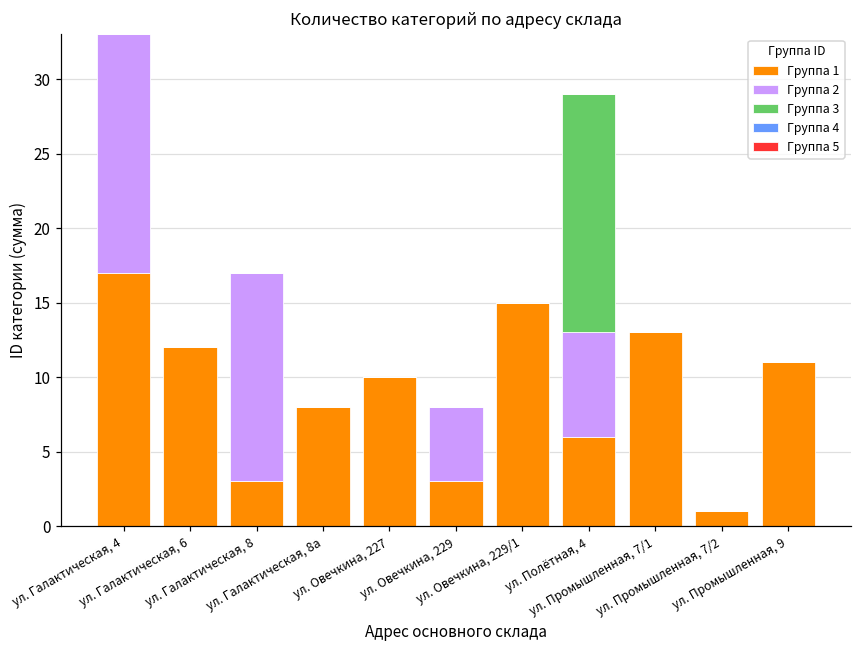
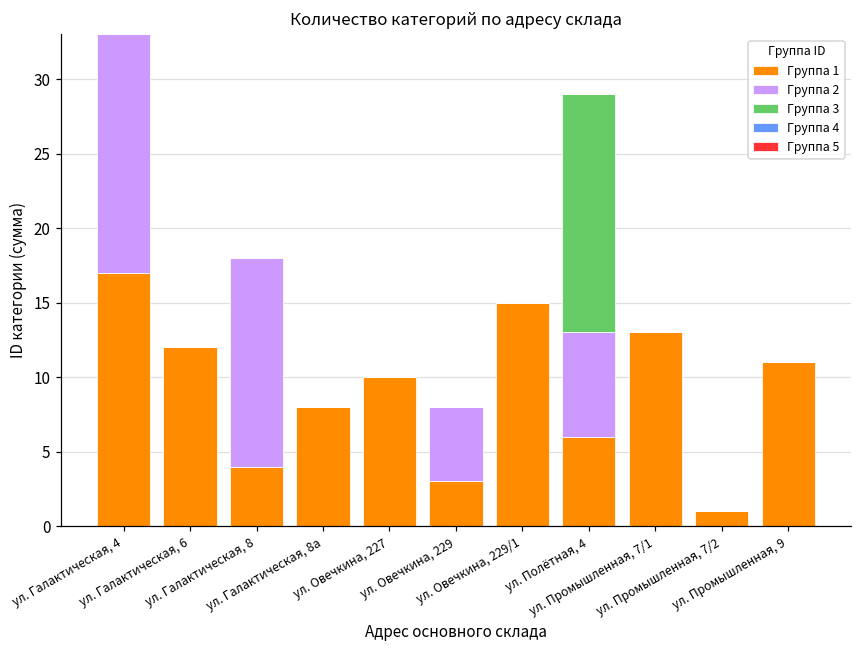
Группа 1, ул. Галактическая, 8: 3 -> 4
